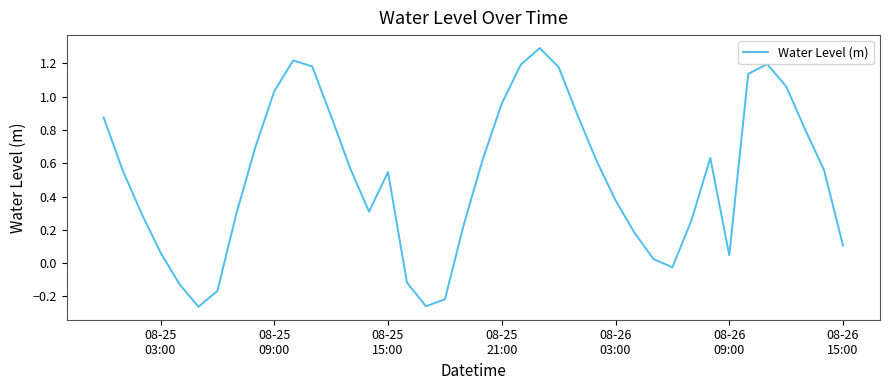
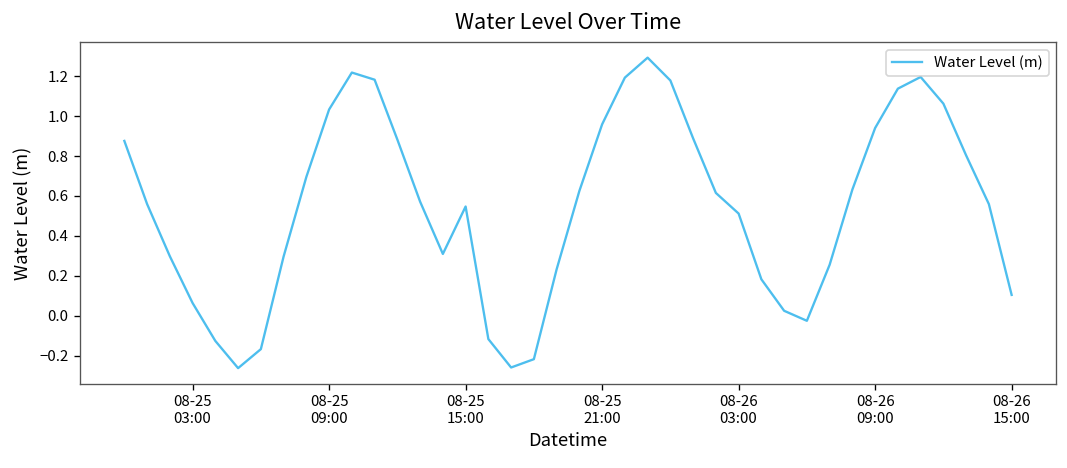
08-26 03:00: 0.38 -> 0.51
08-26 09:00: 0.05 -> 0.94
